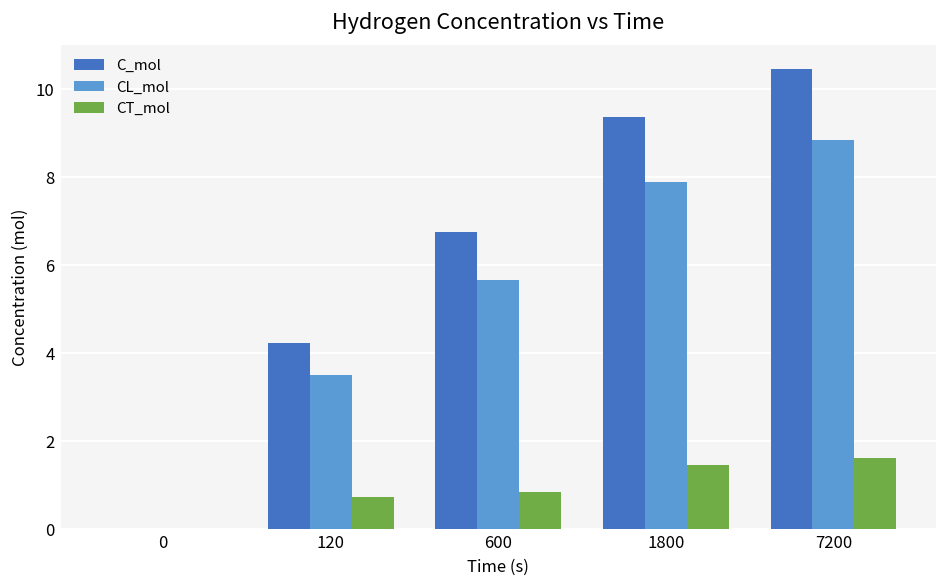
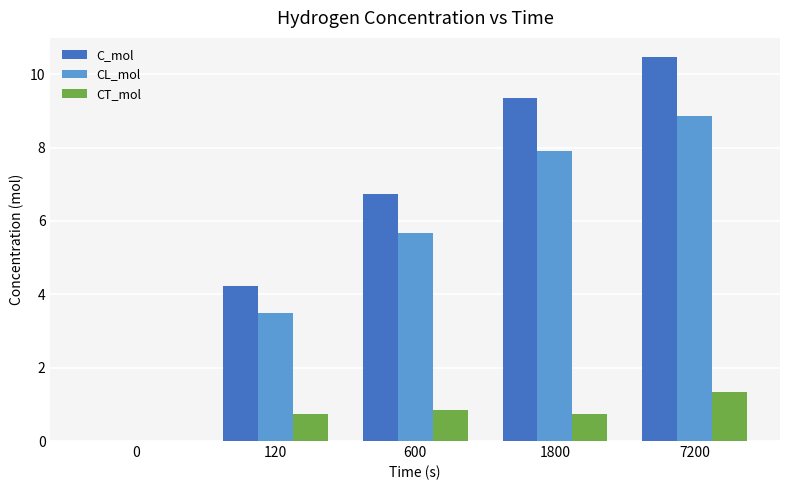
CT_mol, 1800: 1.5 -> 0.7
CT_mol, 7200: 1.6 -> 1.3
